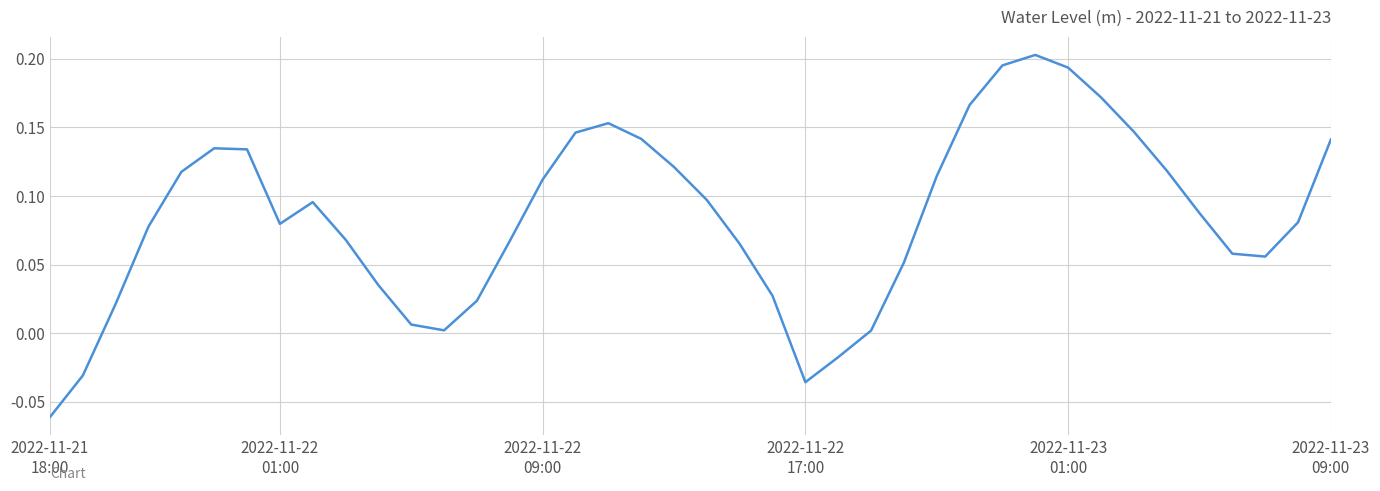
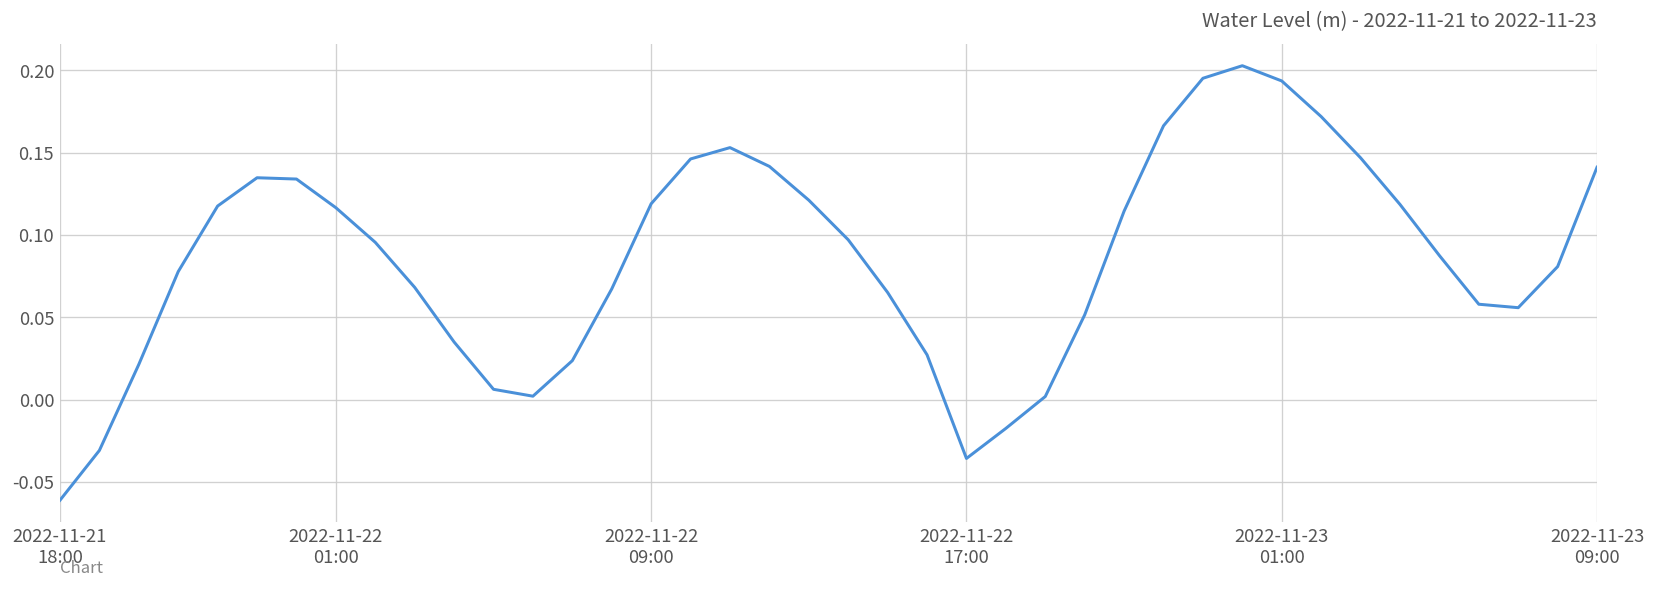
2022-11-22 01:00: 0.080 -> 0.117
2022-11-22 09:00: 0.112 -> 0.119
